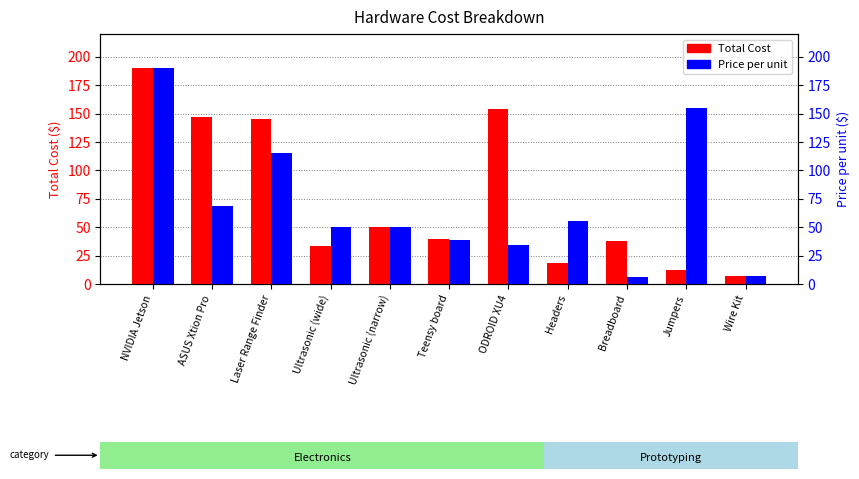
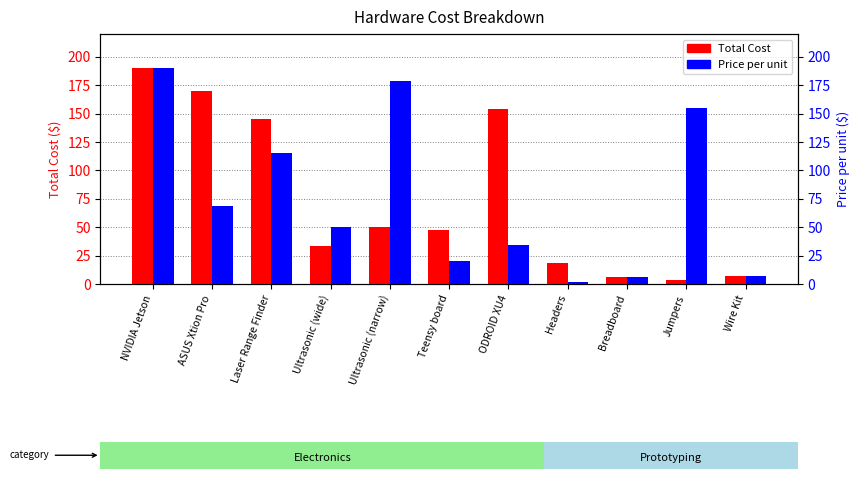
Total Cost, ASUS Xtion Pro: 147 -> 170
Total Cost, Teensy board: 40 -> 48
Total Cost, Breadboard: 38 -> 6
Total Cost, Jumpers: 12 -> 4
Price per unit, Ultrasonic (narrow): 50 -> 179
Price per unit, Teensy board: 38 -> 20
Price per unit, Headers: 56 -> 2
